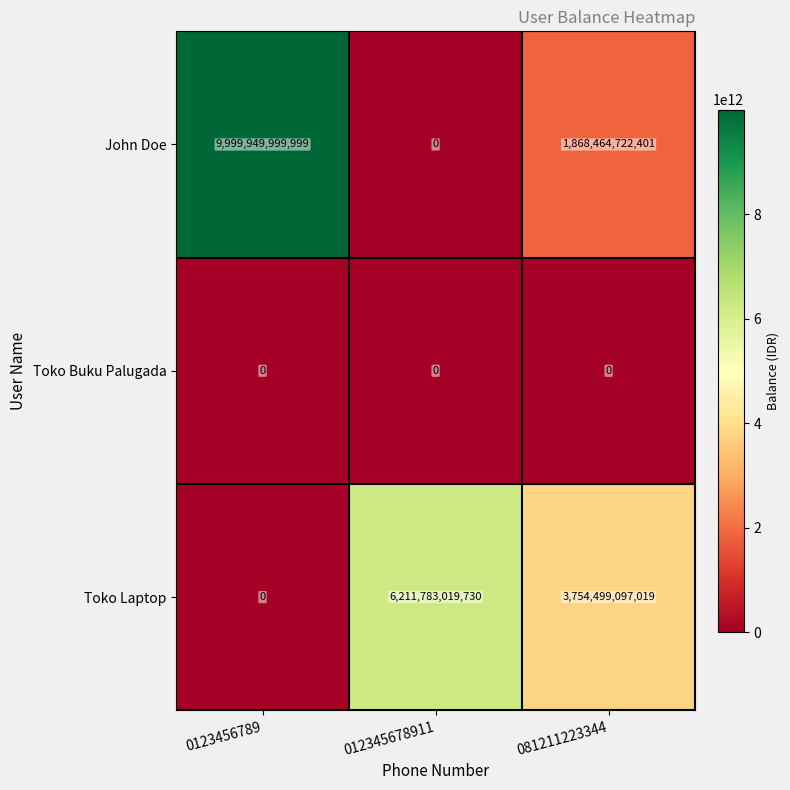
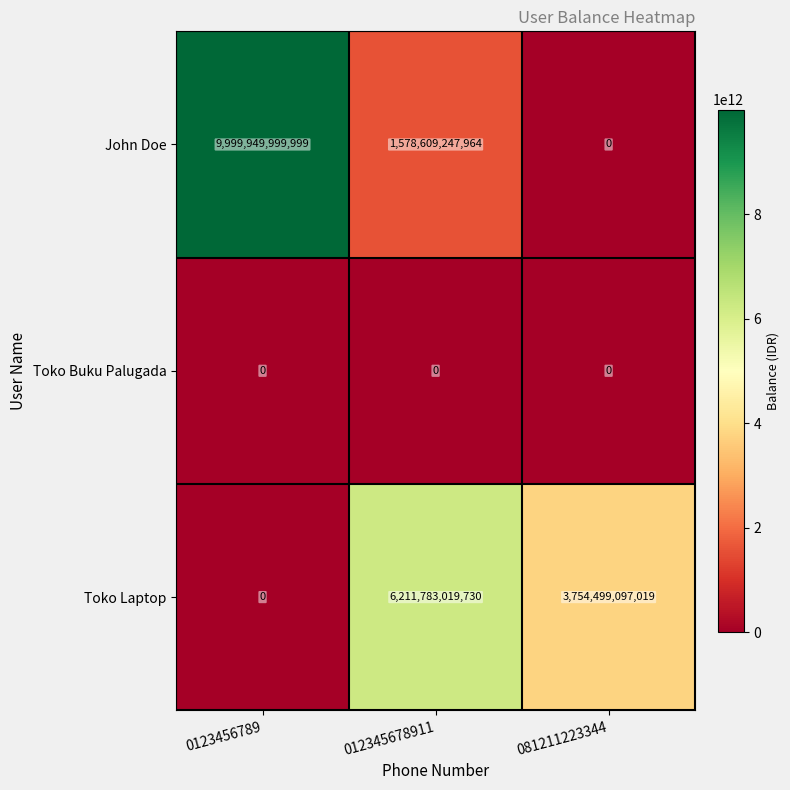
John Doe, 012345678911: 0 -> 1,578,609,247,964
John Doe, 081211223344: 1,868,464,722,401 -> 0
